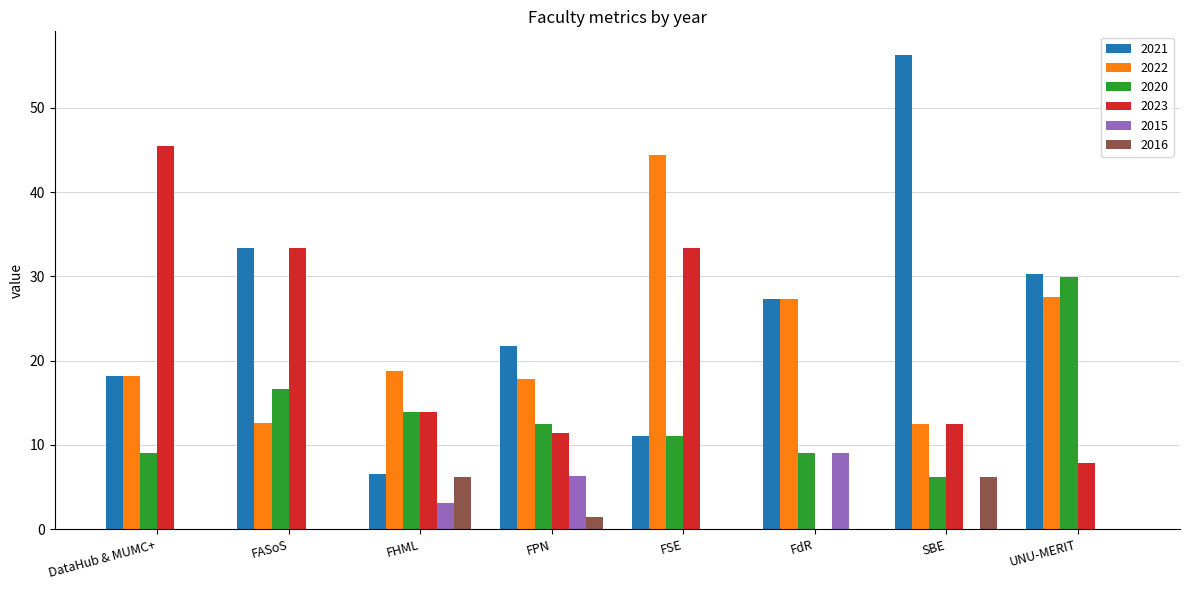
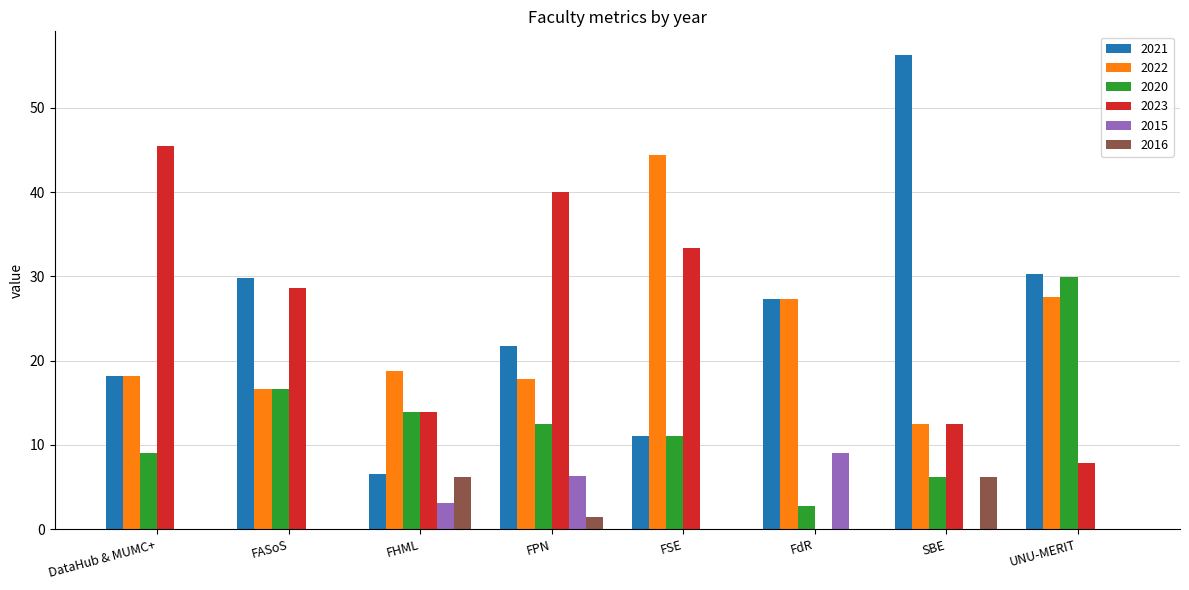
2021, FASoS: 33 -> 30
2022, FASoS: 13 -> 17
2023, FASoS: 33 -> 29
2023, FPN: 11 -> 40
2020, FdR: 9 -> 3
